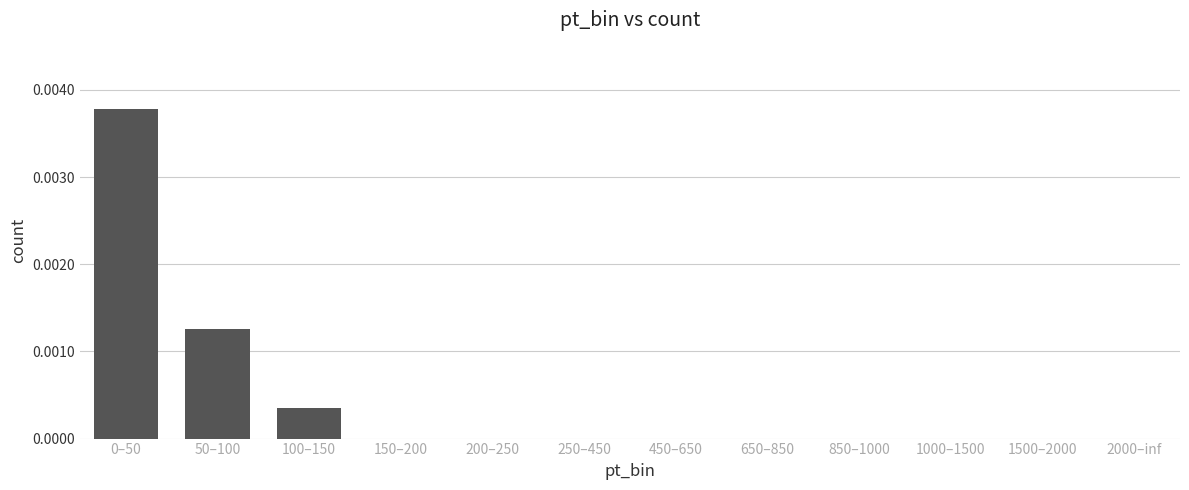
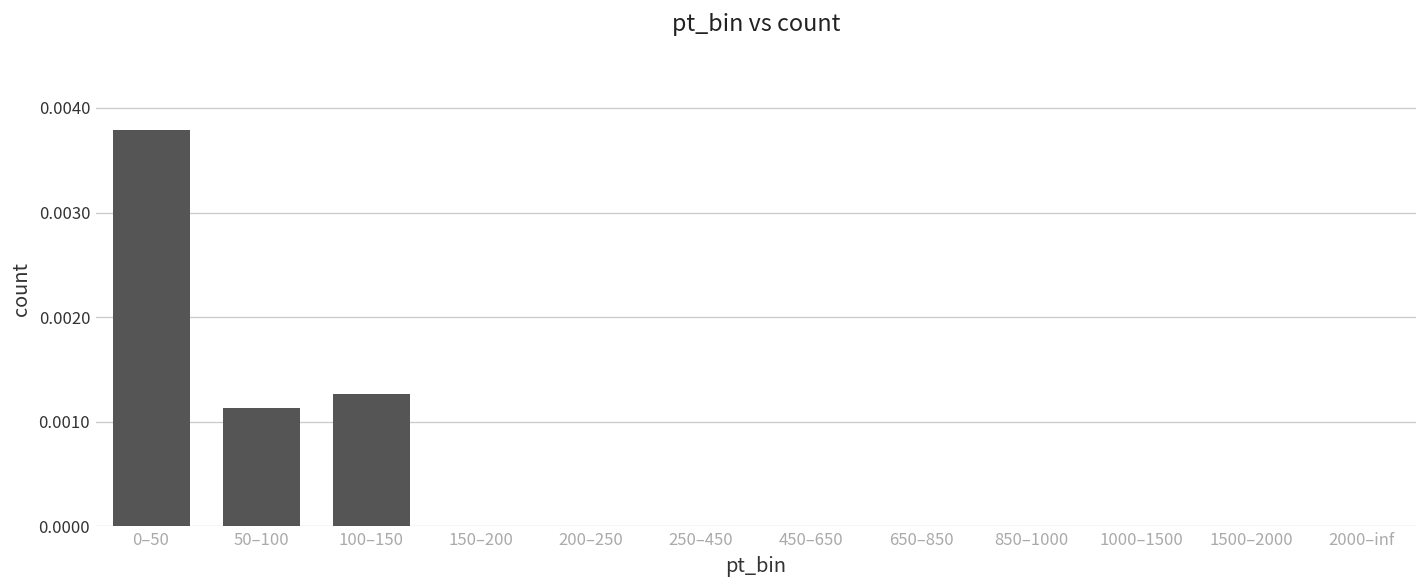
50–100: 0.0013 -> 0.0011
100–150: 0.0003 -> 0.0013
